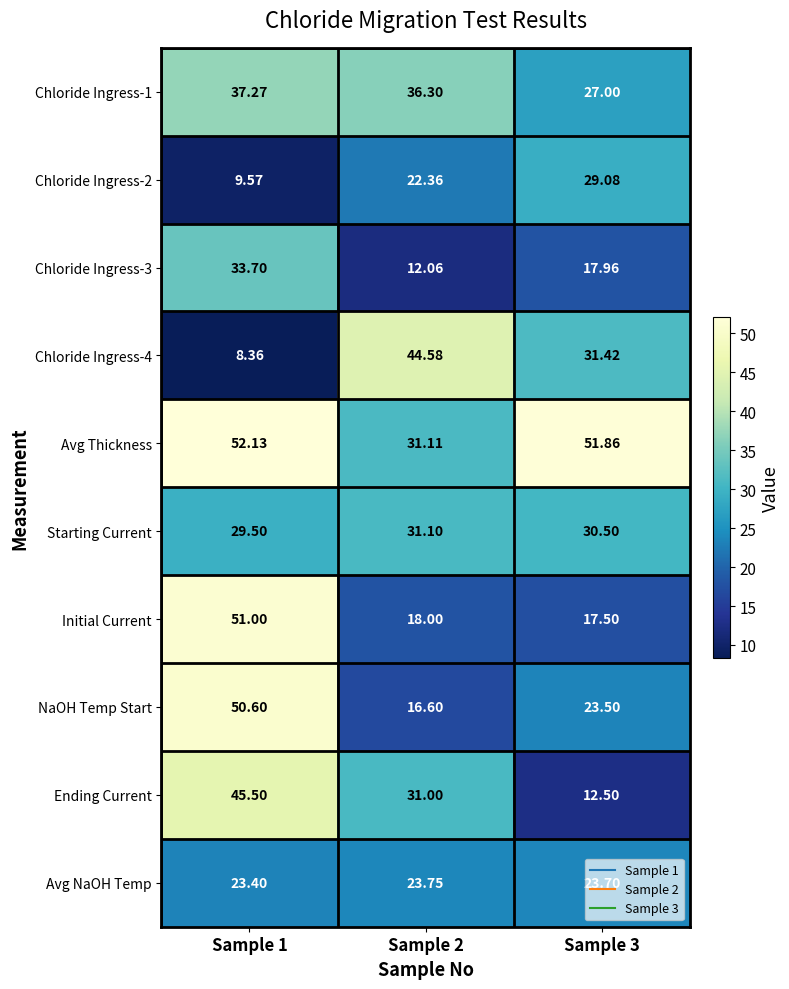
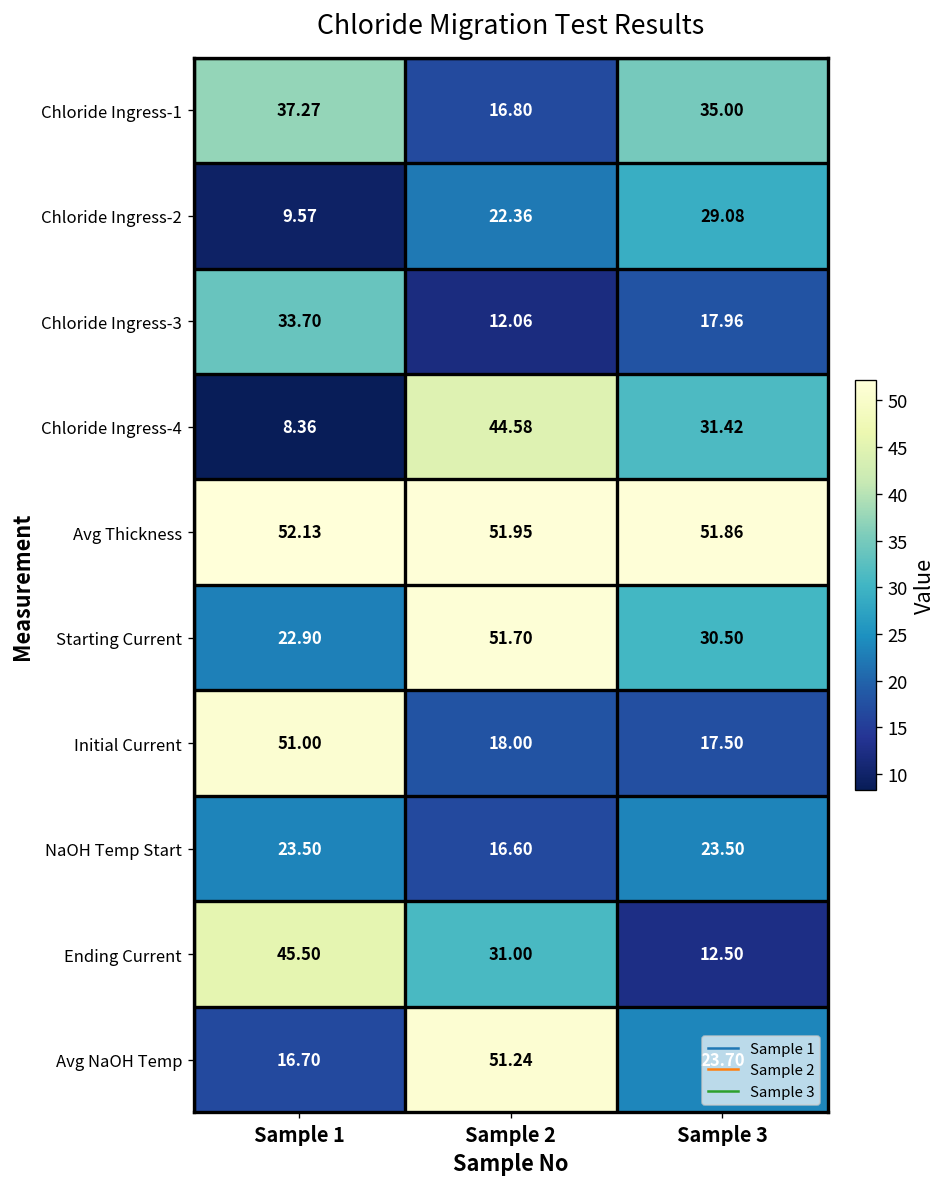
Chloride Ingress-1, Sample 2: 36.30 -> 16.80
Chloride Ingress-1, Sample 3: 27.00 -> 35.00
Avg Thickness, Sample 2: 31.11 -> 51.95
Starting Current, Sample 1: 29.50 -> 22.90
Starting Current, Sample 2: 31.10 -> 51.70
NaOH Temp Start, Sample 1: 50.60 -> 23.50
Avg NaOH Temp, Sample 1: 23.40 -> 16.70
Avg NaOH Temp, Sample 2: 23.75 -> 51.24
